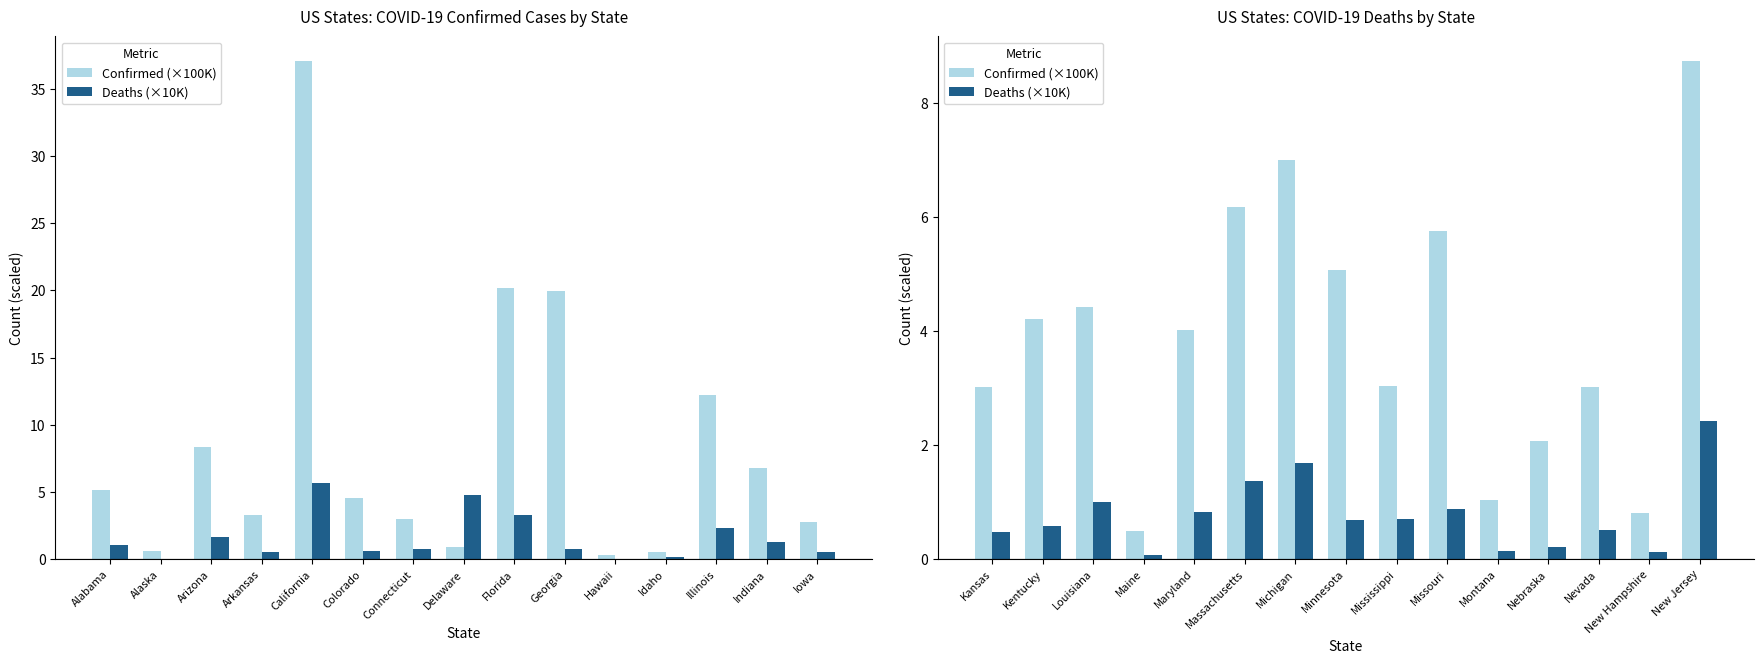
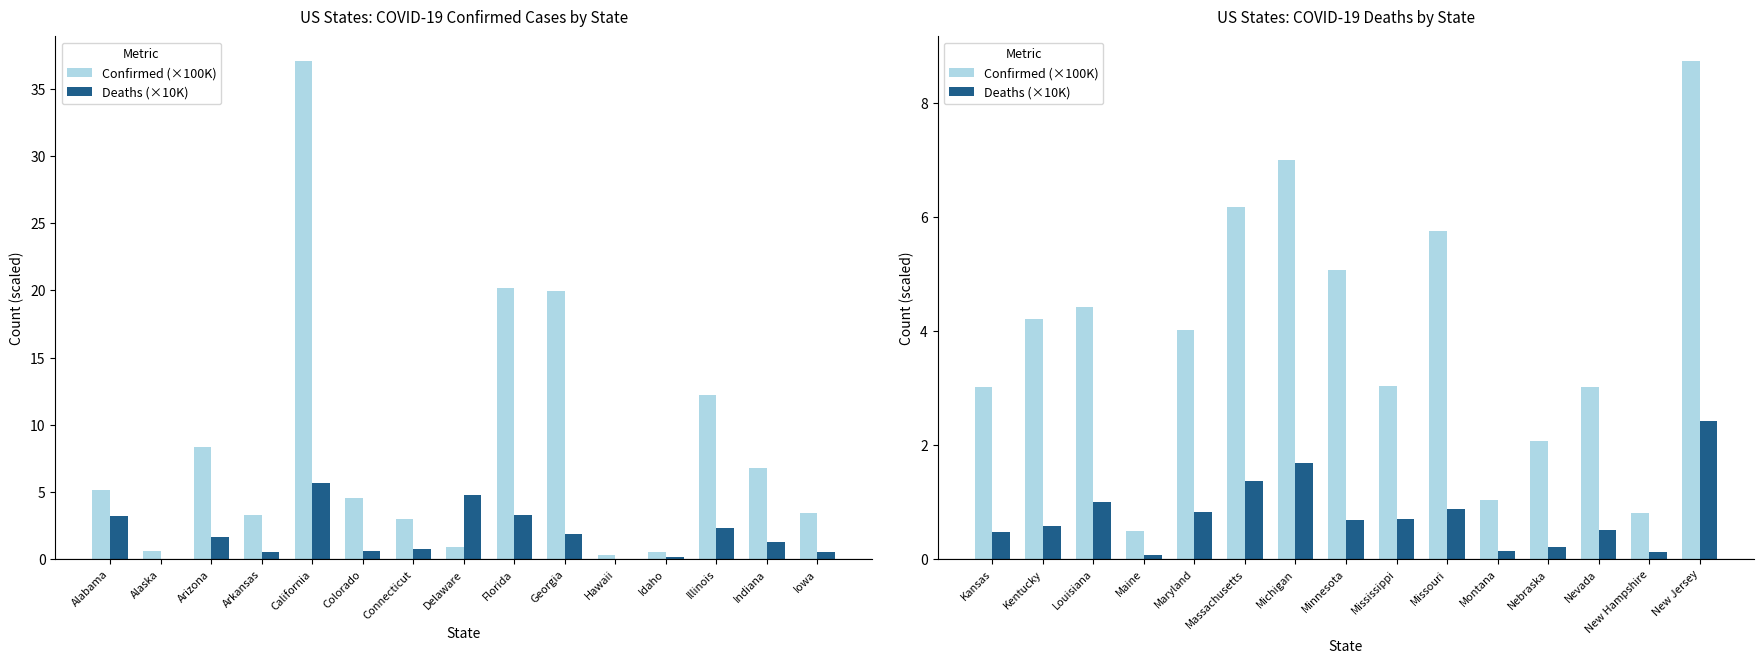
US States: COVID-19 Confirmed Cases by State, Deaths (×10K), Alabama: 1.0 -> 3.2
US States: COVID-19 Confirmed Cases by State, Deaths (×10K), Georgia: 0.8 -> 1.9
US States: COVID-19 Confirmed Cases by State, Confirmed (×100K), Iowa: 2.8 -> 3.5
